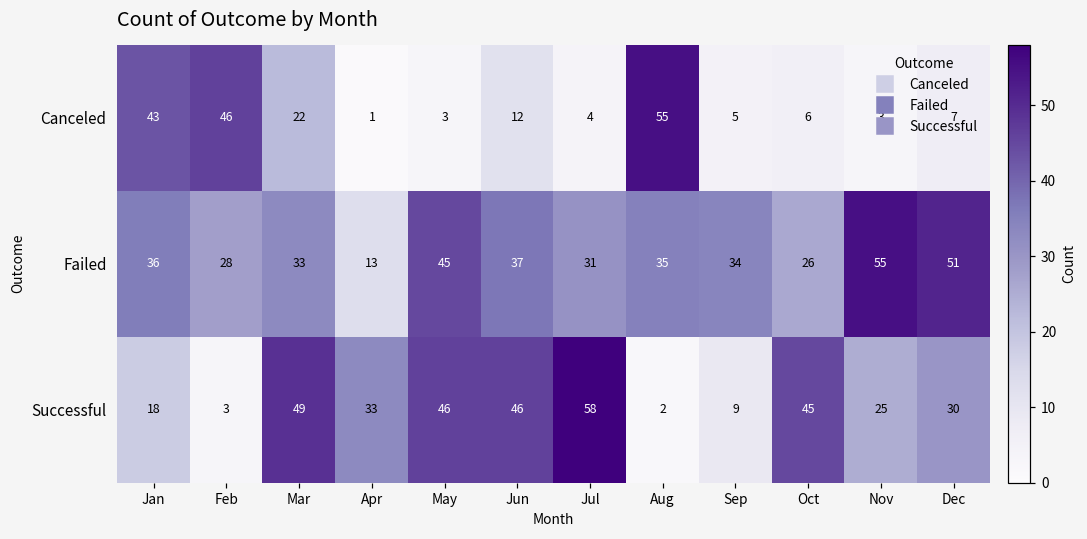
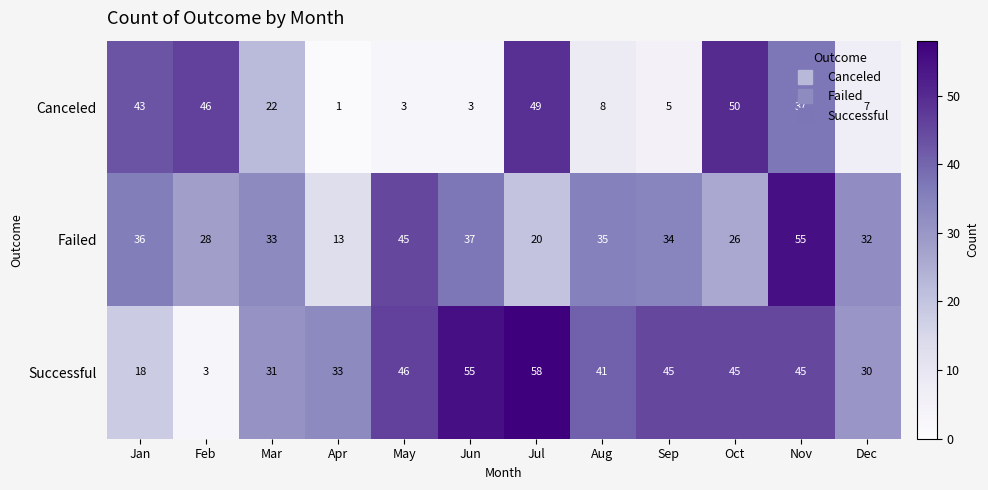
Canceled, Jun: 12 -> 3
Canceled, Jul: 4 -> 49
Canceled, Aug: 55 -> 8
Canceled, Oct: 6 -> 50
Canceled, Nov: 3 -> 37
Failed, Jul: 31 -> 20
Failed, Dec: 51 -> 32
Successful, Mar: 49 -> 31
Successful, Jun: 46 -> 55
Successful, Aug: 2 -> 41
Successful, Sep: 9 -> 45
Successful, Nov: 25 -> 45
